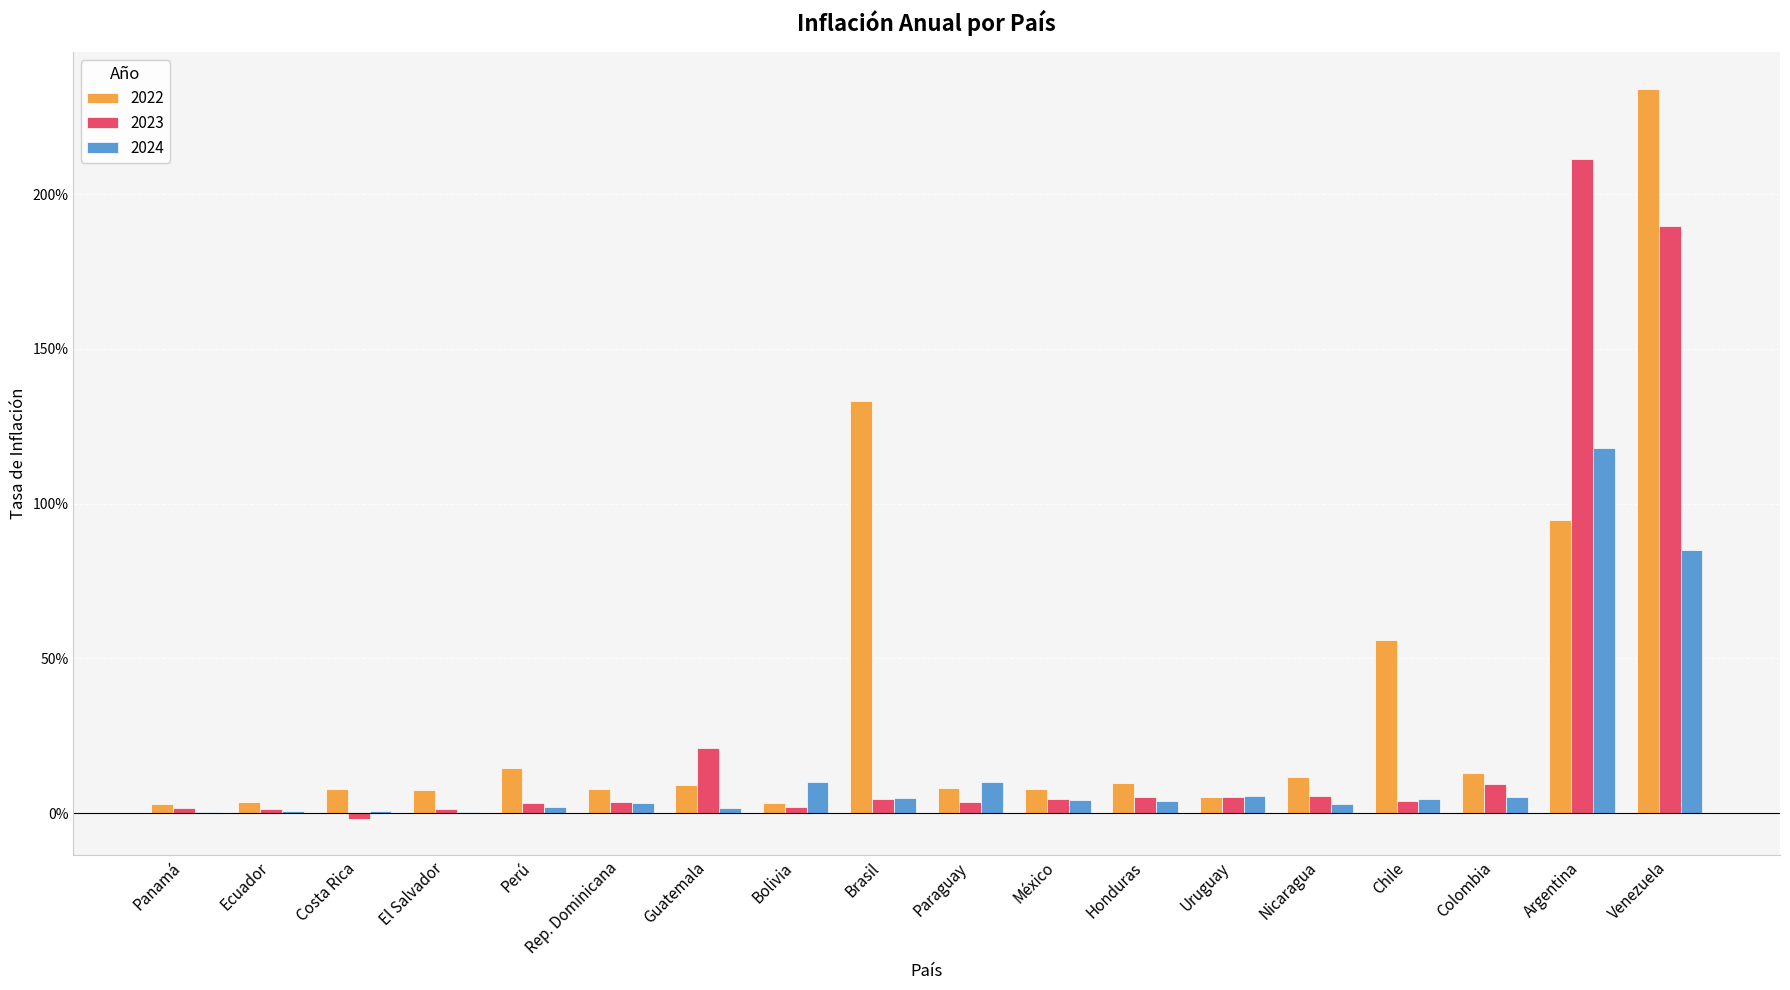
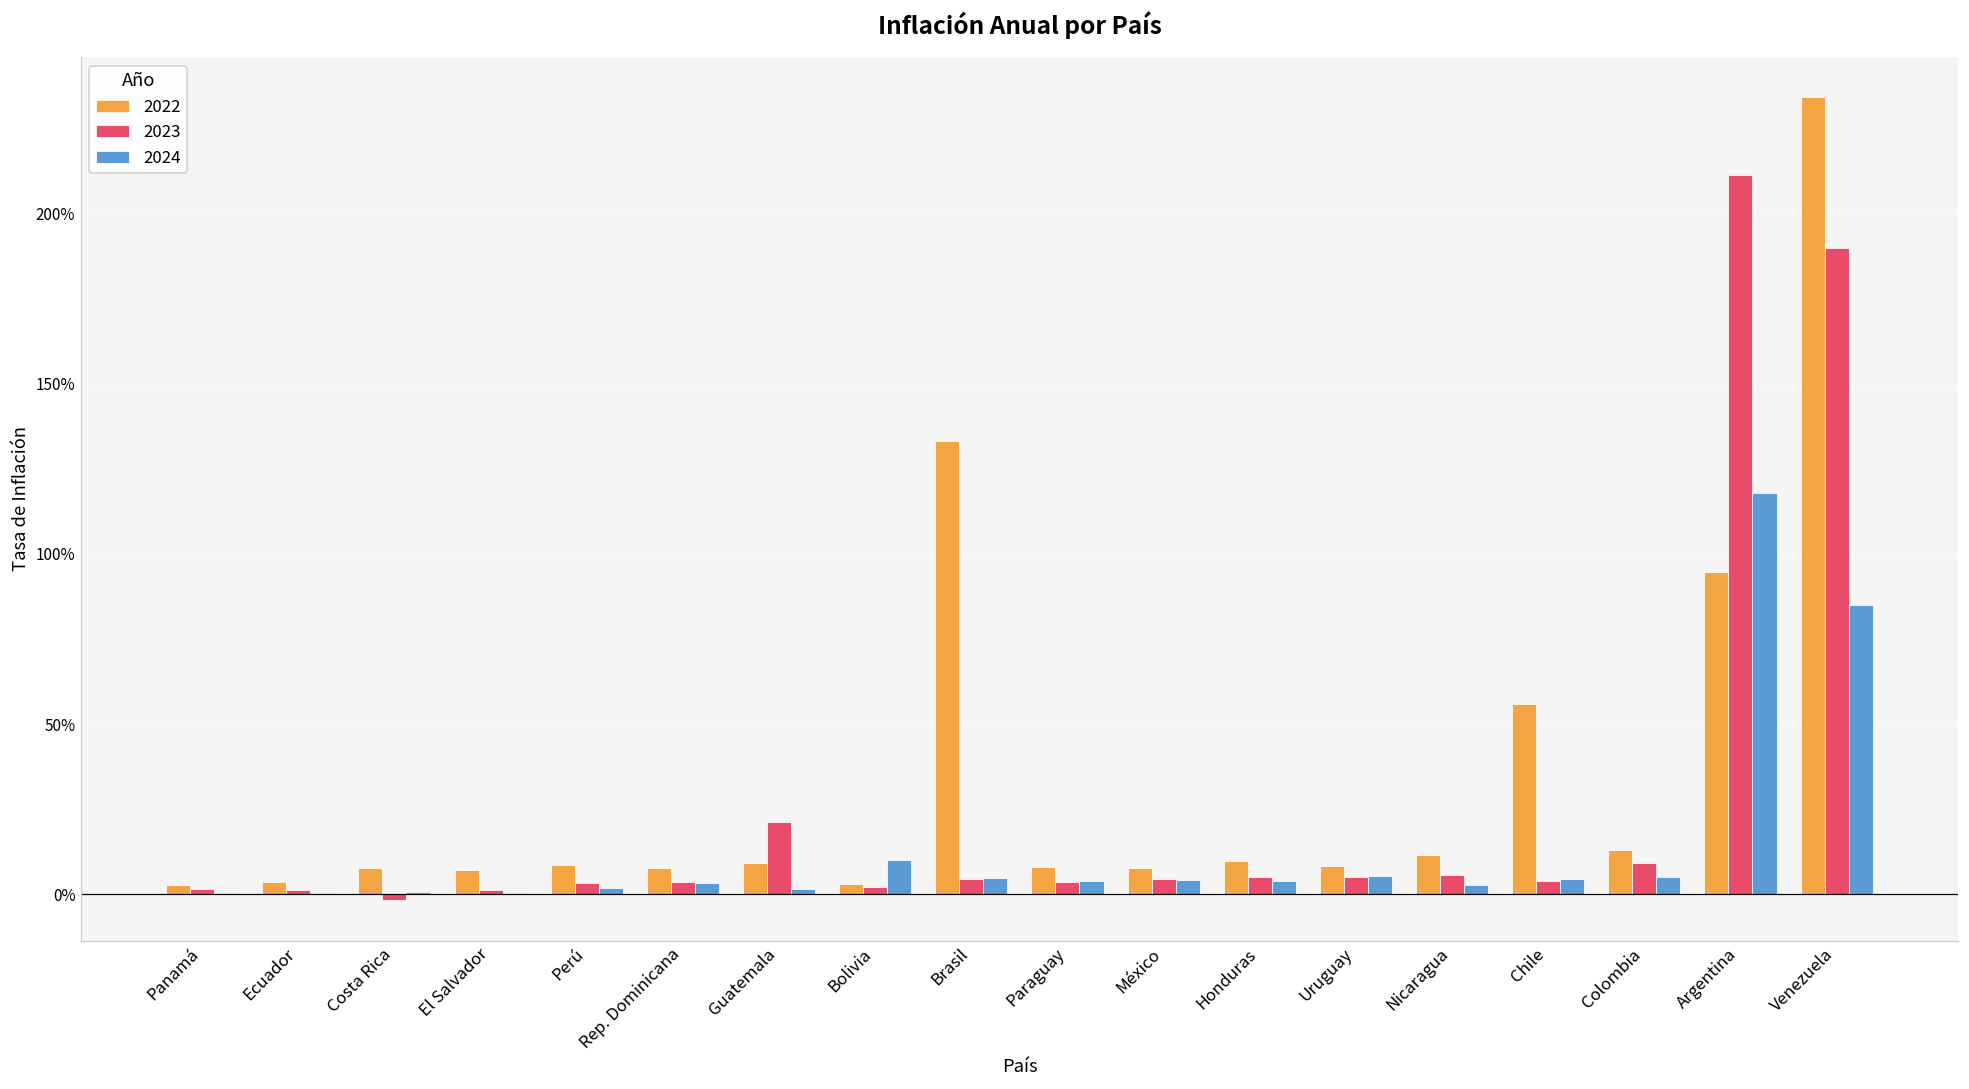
2022, Perú: 14% -> 9%
2024, Paraguay: 10% -> 4%
2022, Uruguay: 5% -> 8%
